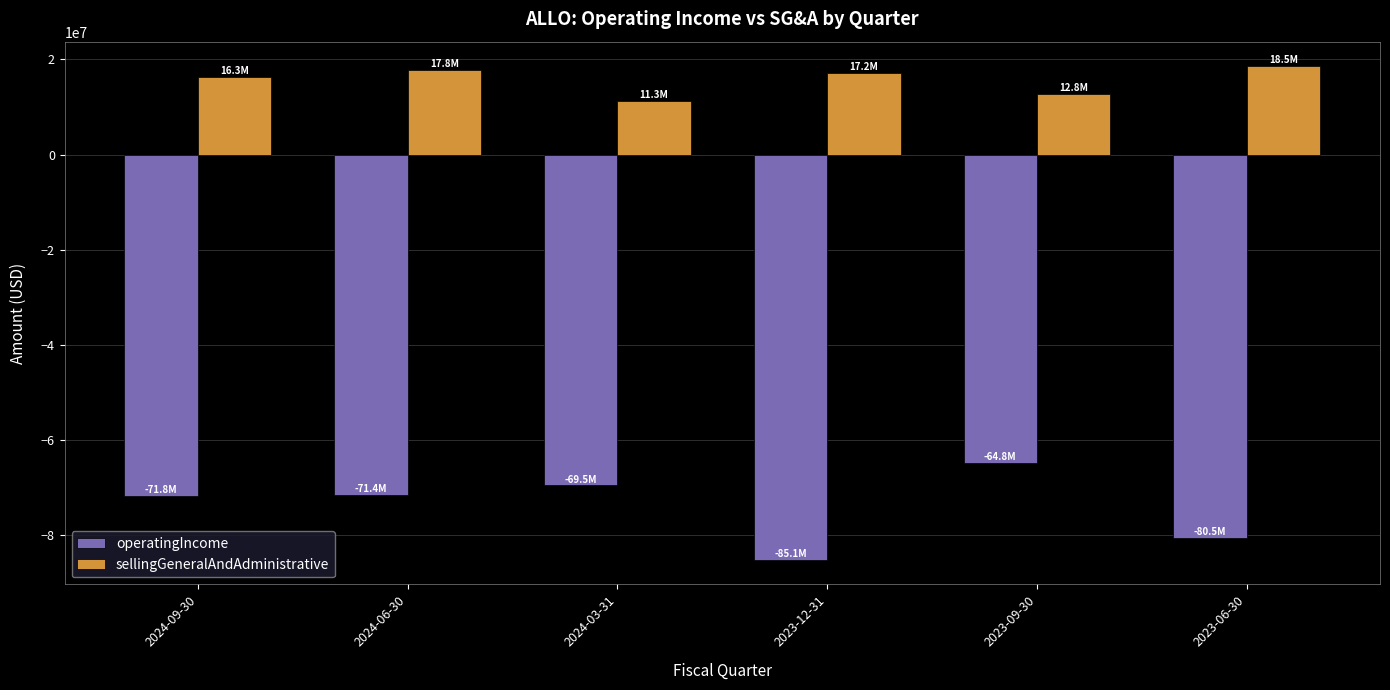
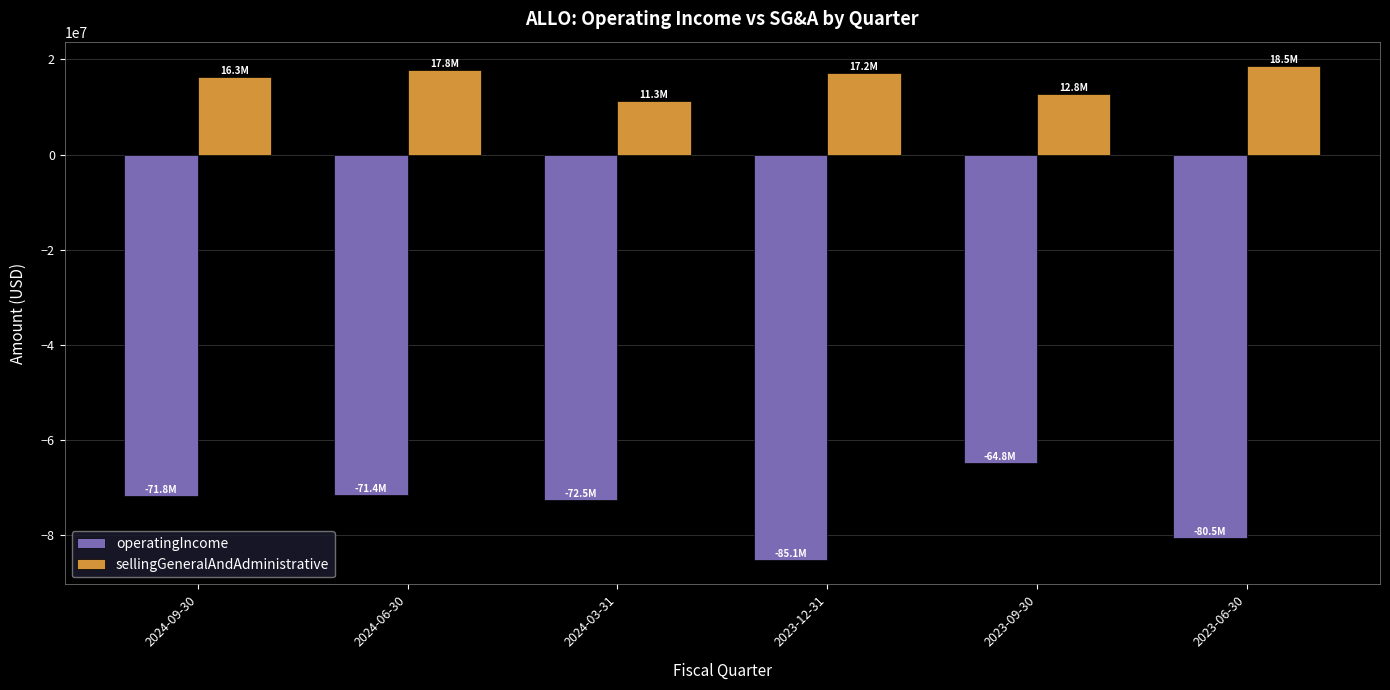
operatingIncome, 2024-03-31: -69.5M -> -72.5M
